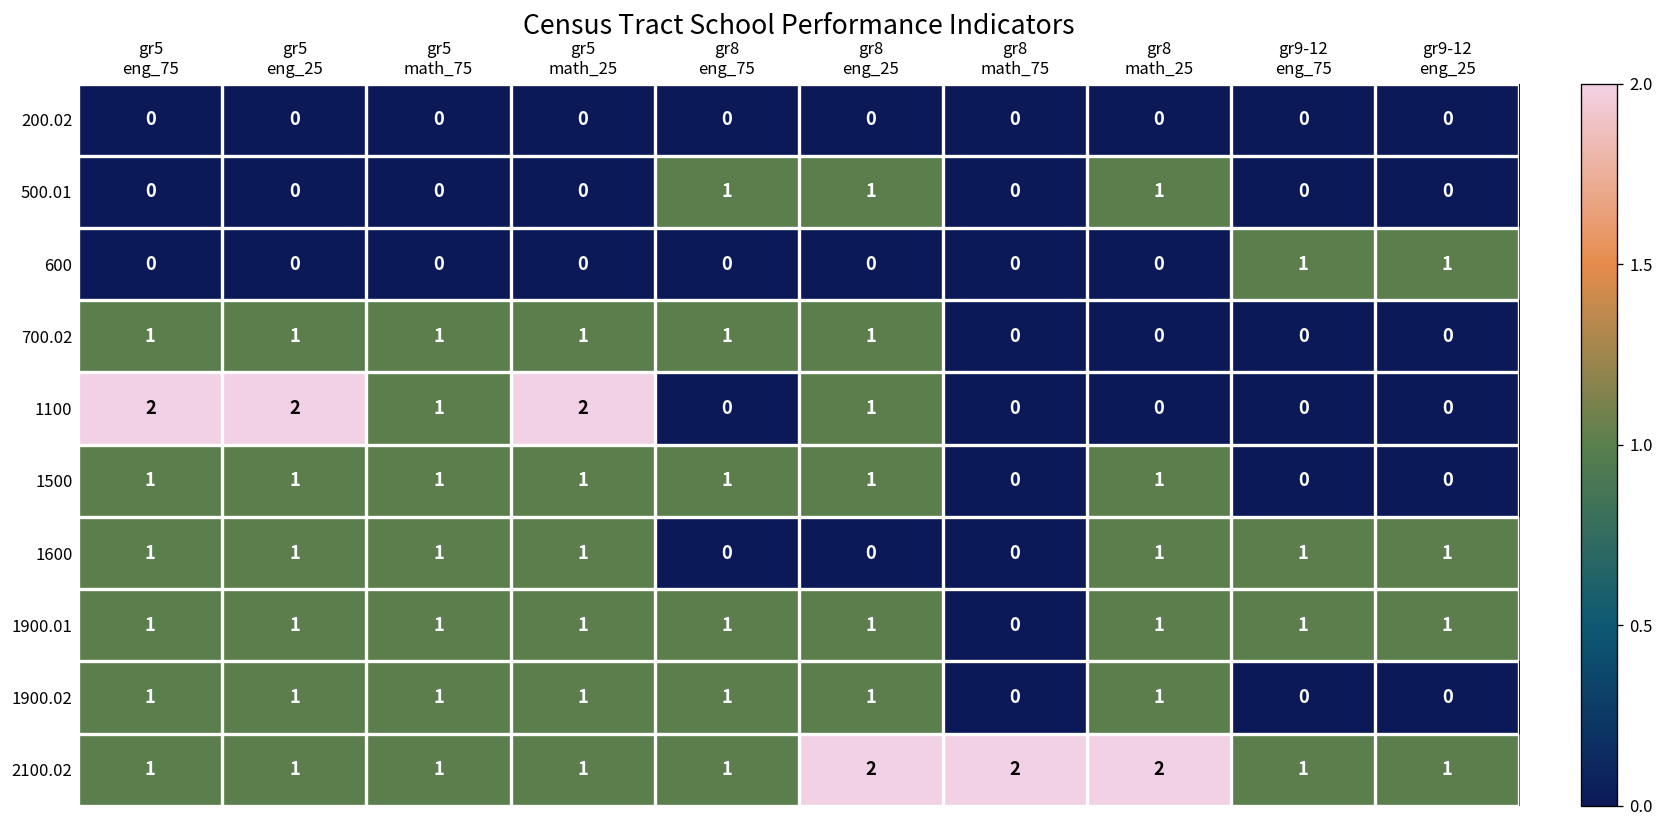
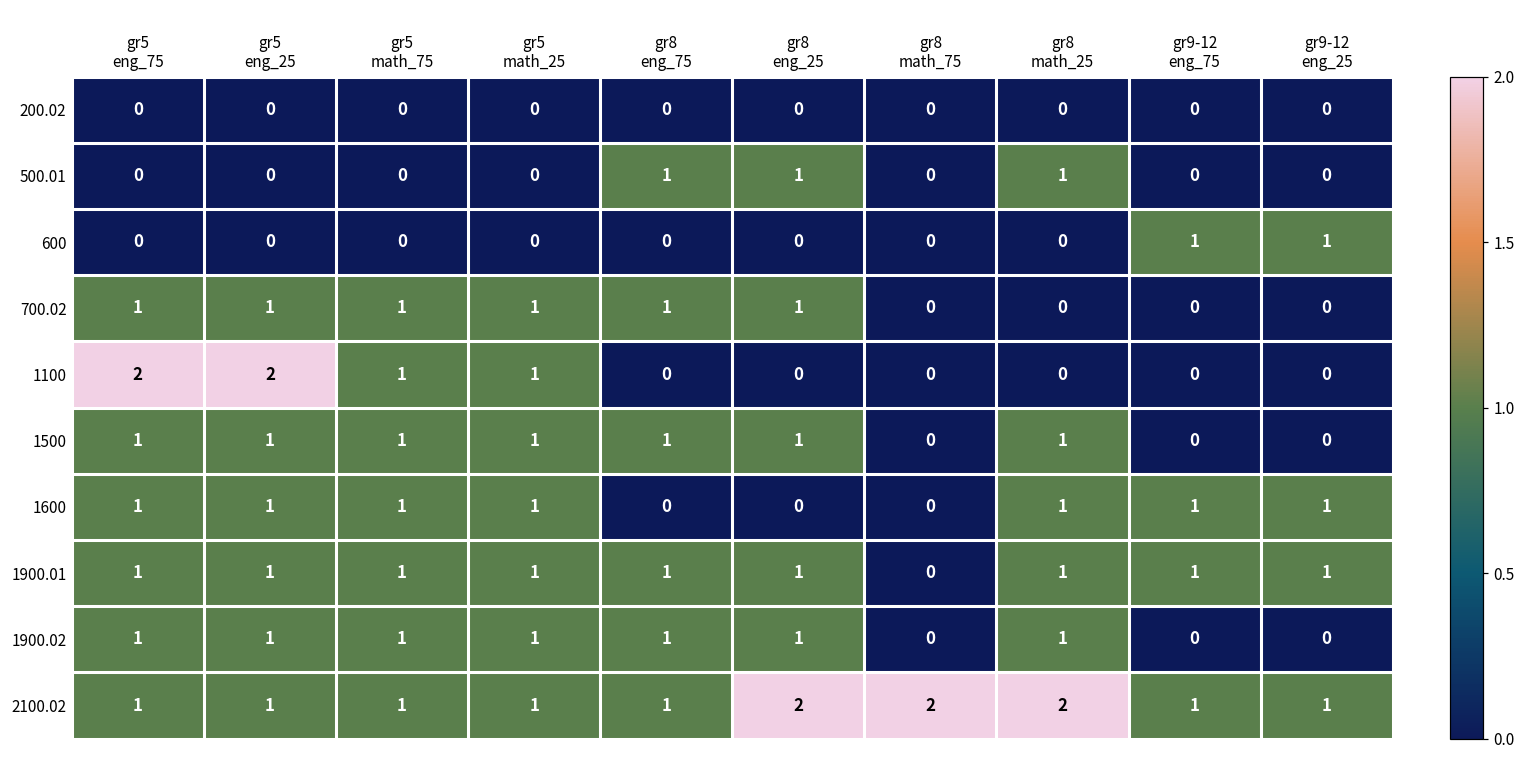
1100, gr5 math_25: 2 -> 1
1100, gr8 eng_25: 1 -> 0
